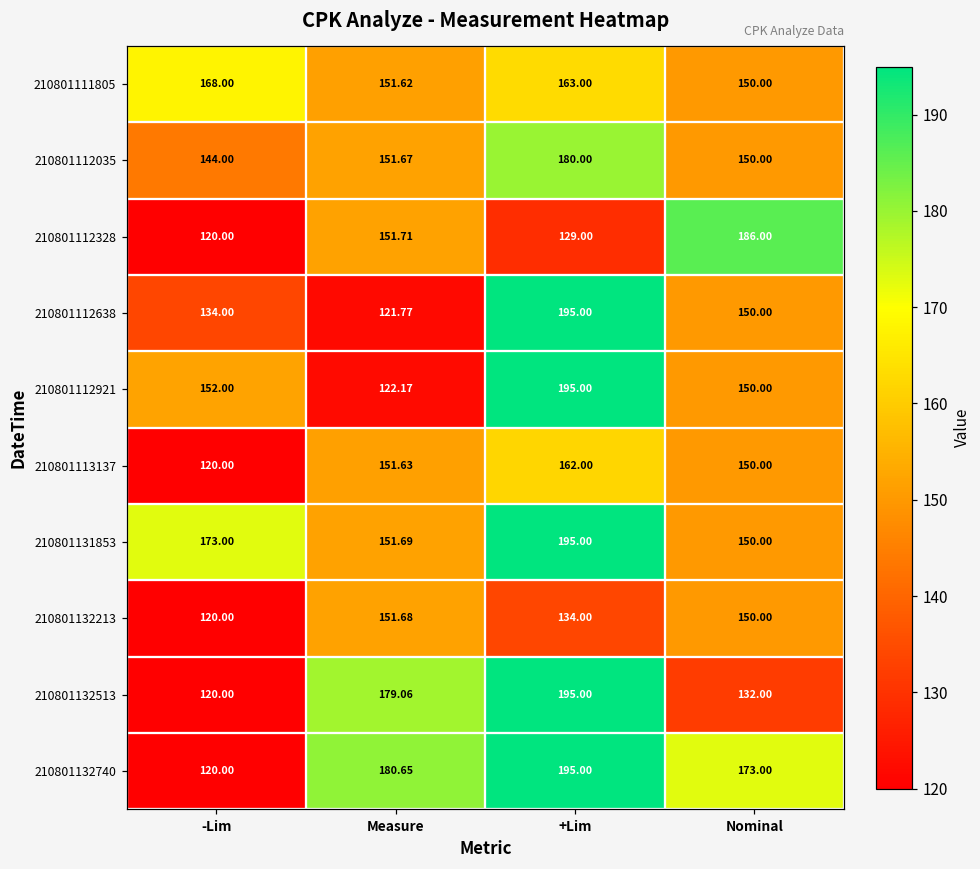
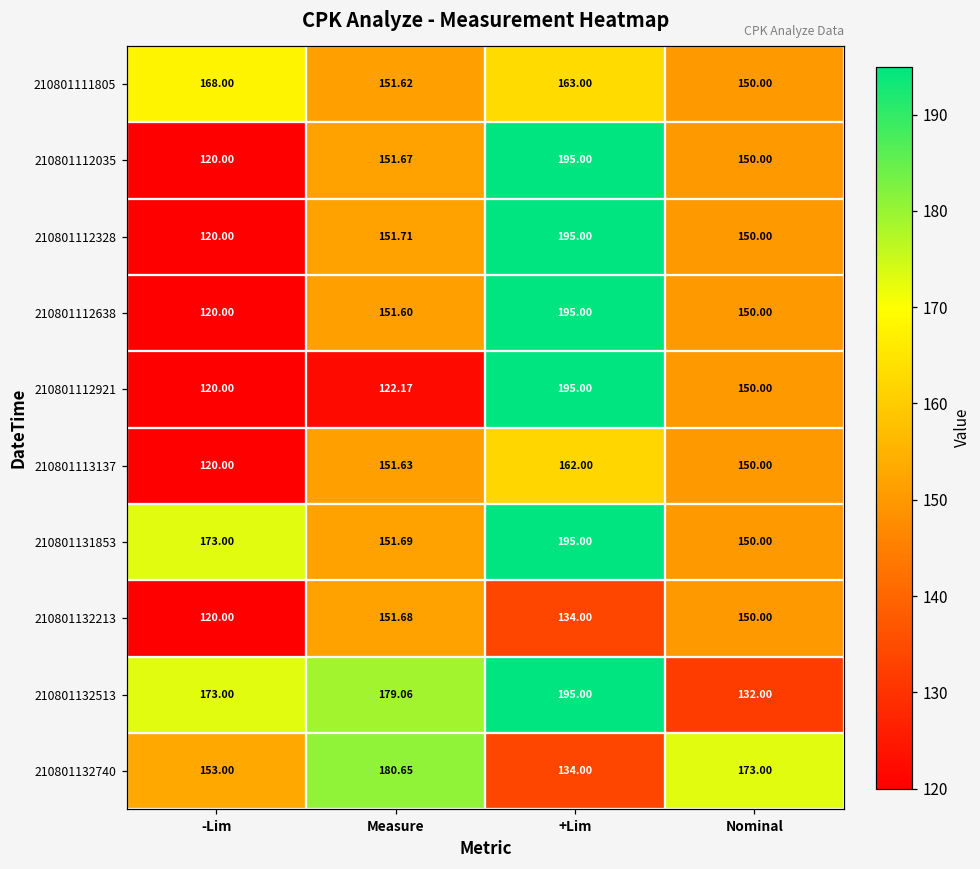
210801112035, -Lim: 144.00 -> 120.00
210801112035, +Lim: 180.00 -> 195.00
210801112328, +Lim: 129.00 -> 195.00
210801112328, Nominal: 186.00 -> 150.00
210801112638, -Lim: 134.00 -> 120.00
210801112638, Measure: 121.77 -> 151.60
210801112921, -Lim: 152.00 -> 120.00
210801132513, -Lim: 120.00 -> 173.00
210801132740, -Lim: 120.00 -> 153.00
210801132740, +Lim: 195.00 -> 134.00
